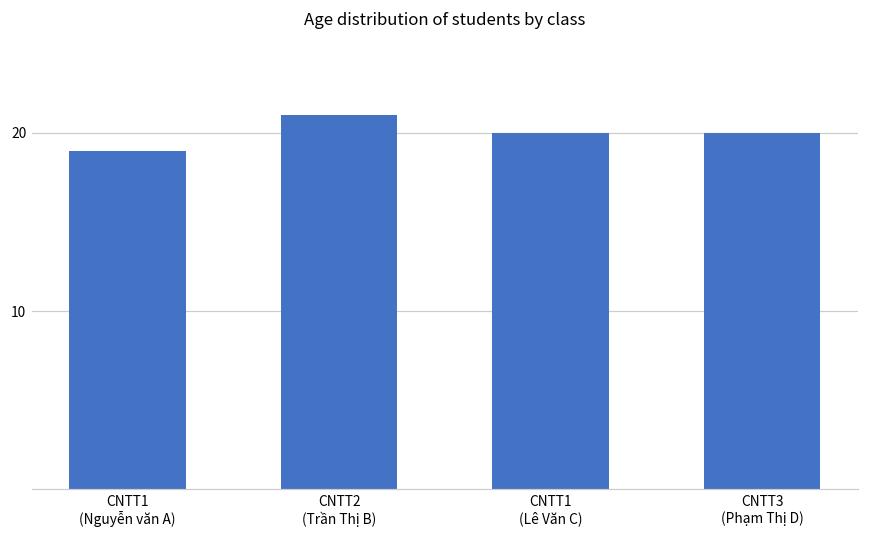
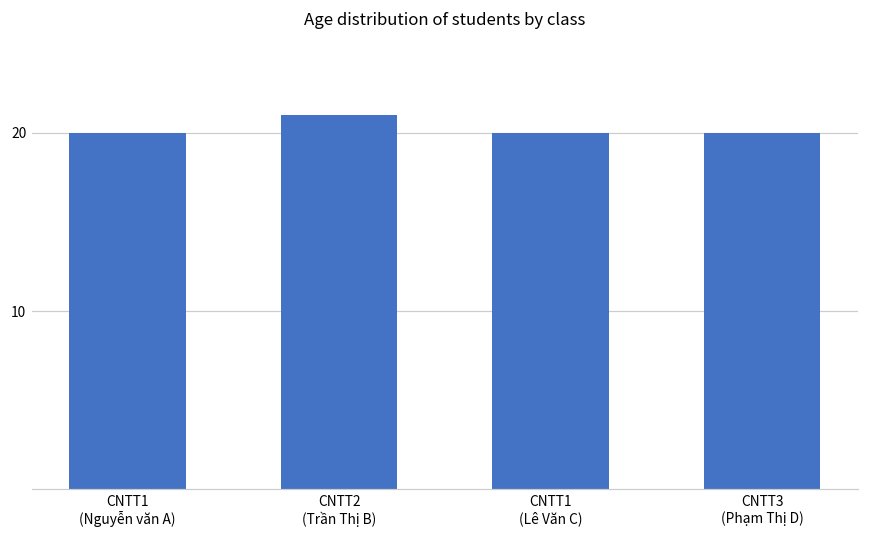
CNTT1 (Nguyễn văn A): 19 -> 20
